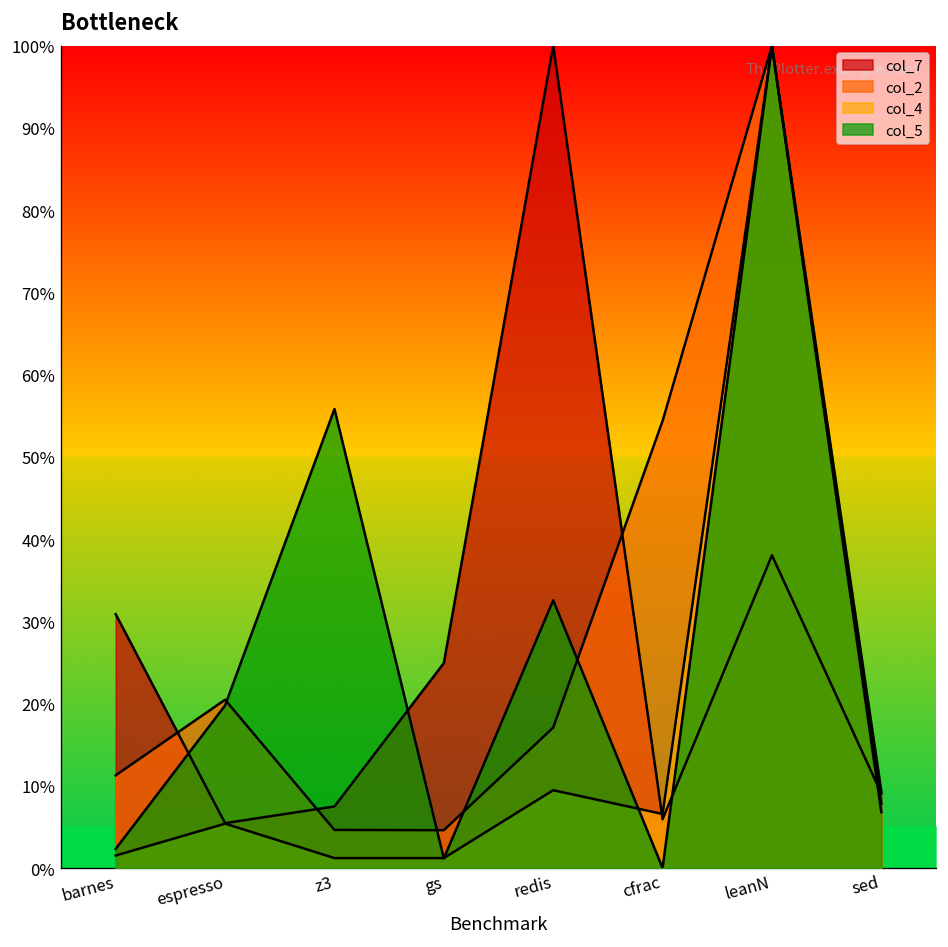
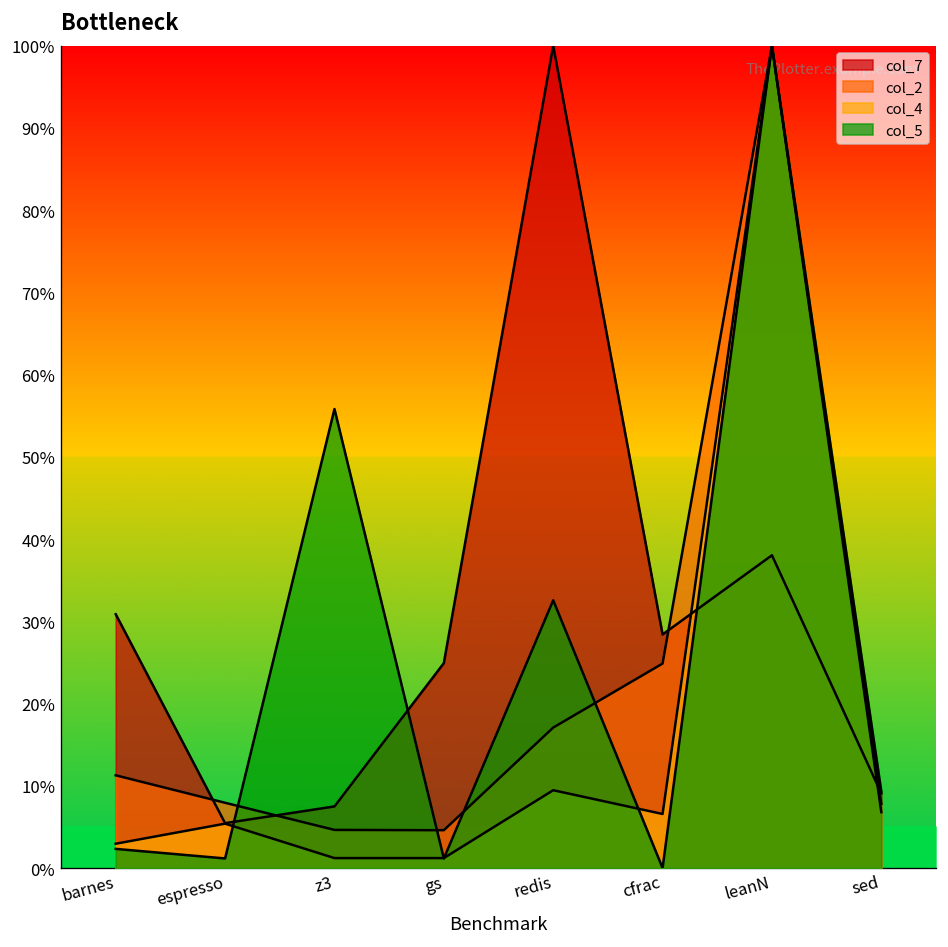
col_4, barnes: 2% -> 3%
col_2, espresso: 20% -> 8%
col_5, espresso: 20% -> 1%
col_7, cfrac: 6% -> 28%
col_2, cfrac: 54% -> 25%
